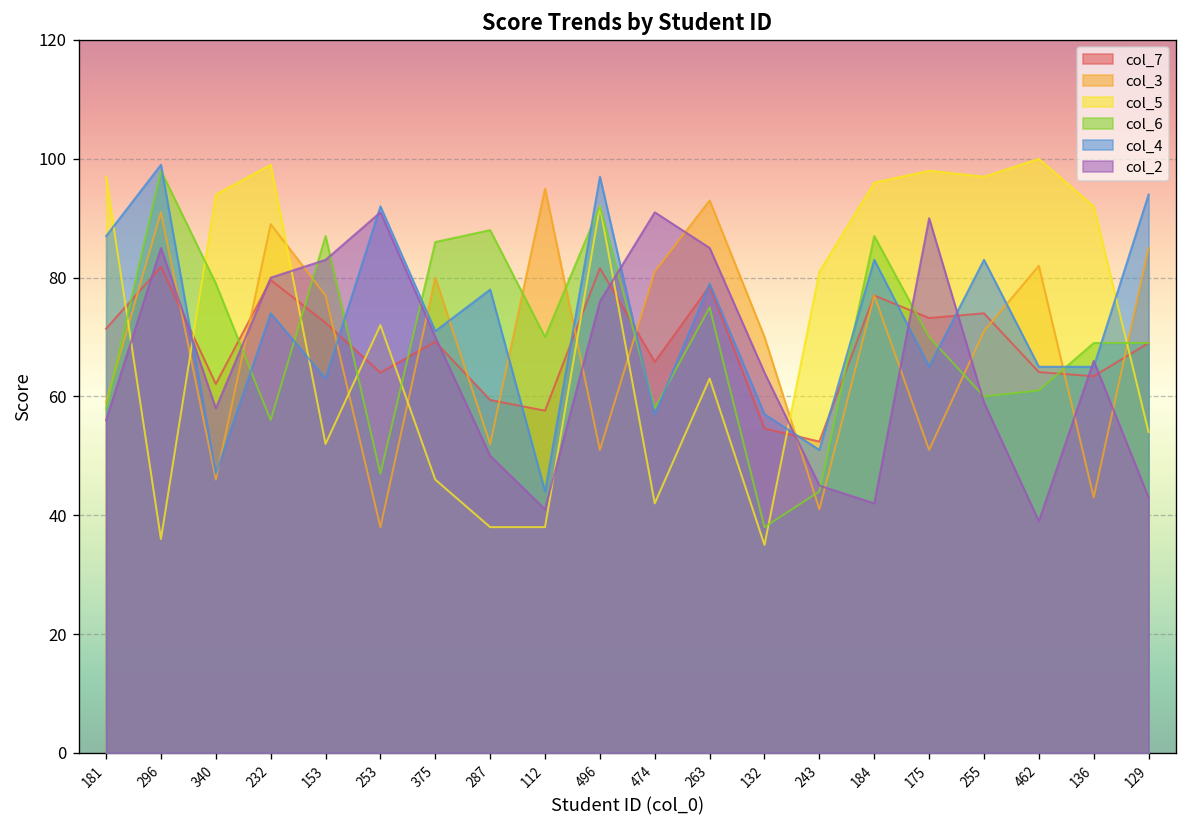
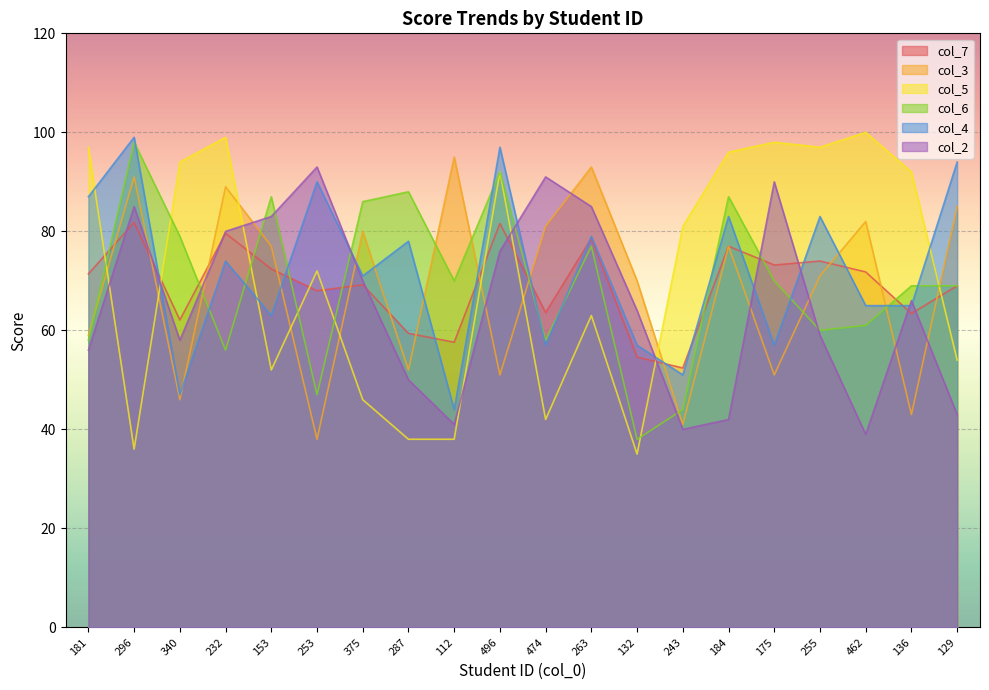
col_7, 253: 64 -> 68
col_4, 253: 92 -> 90
col_2, 253: 91 -> 93
col_7, 474: 66 -> 64
col_6, 263: 75 -> 77
col_2, 243: 45 -> 40
col_4, 175: 65 -> 57
col_7, 462: 64 -> 72
